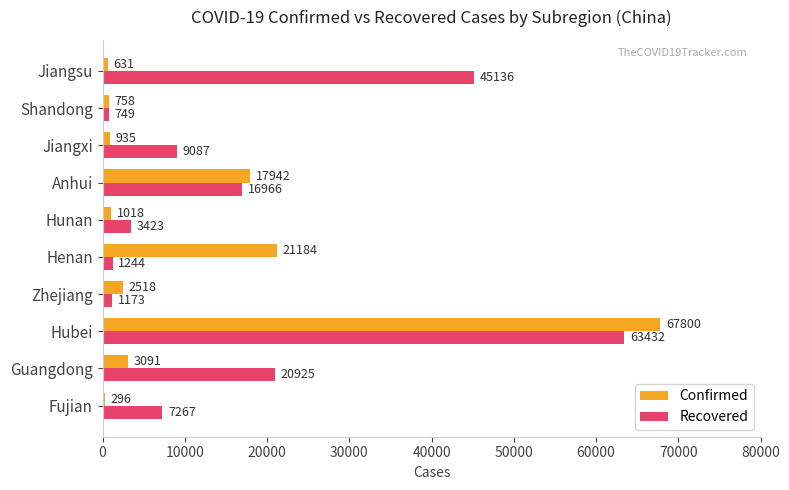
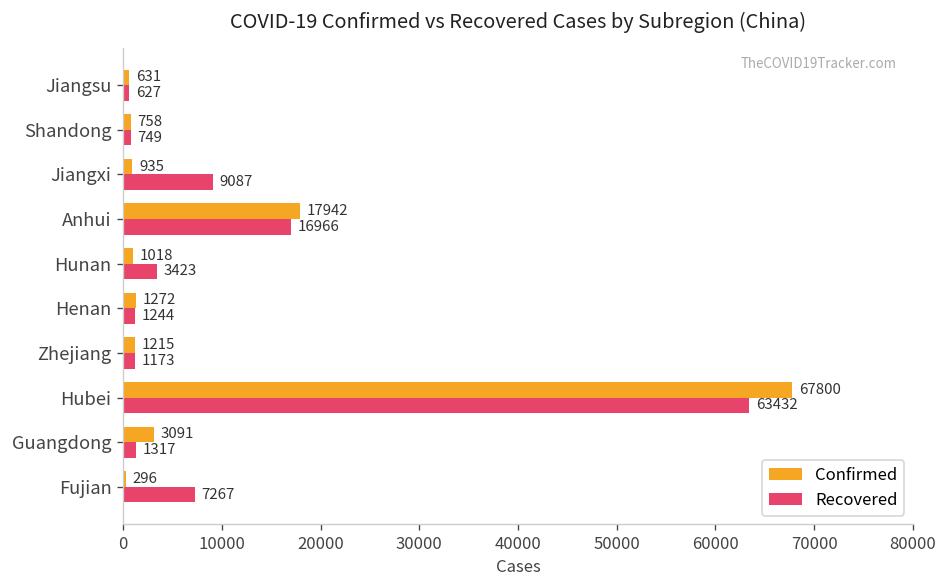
Recovered, Jiangsu: 45136 -> 627
Confirmed, Henan: 21184 -> 1272
Confirmed, Zhejiang: 2518 -> 1215
Recovered, Guangdong: 20925 -> 1317
